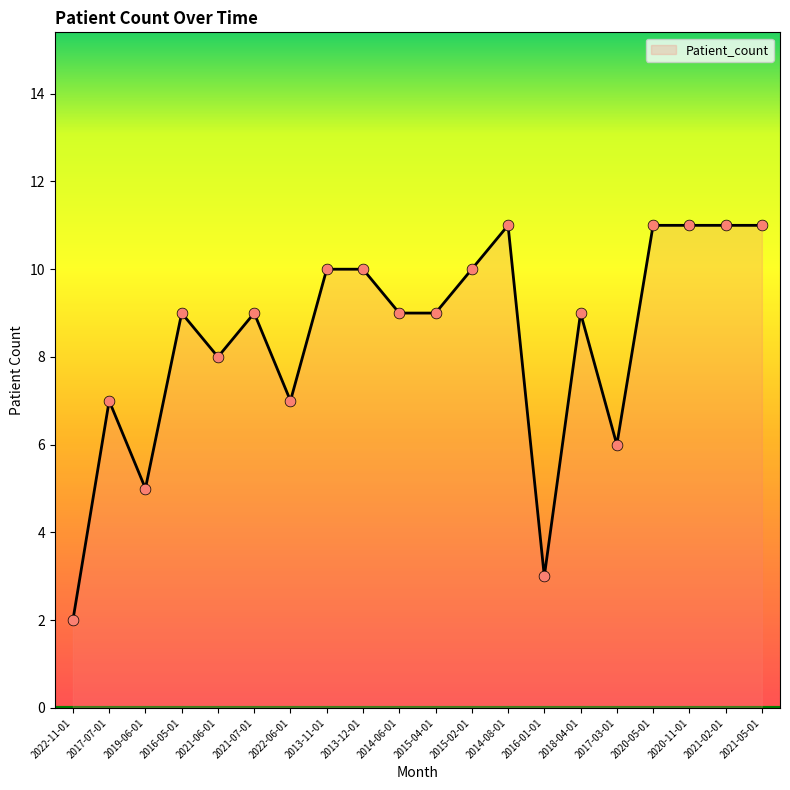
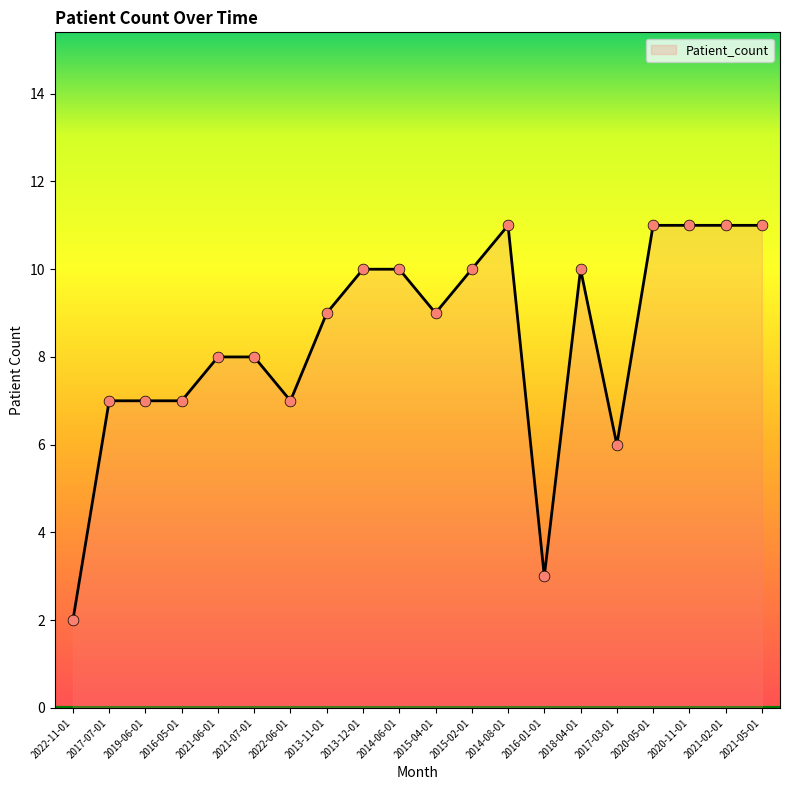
2019-06-01: 5 -> 7
2016-05-01: 9 -> 7
2021-07-01: 9 -> 8
2013-11-01: 10 -> 9
2014-06-01: 9 -> 10
2018-04-01: 9 -> 10
